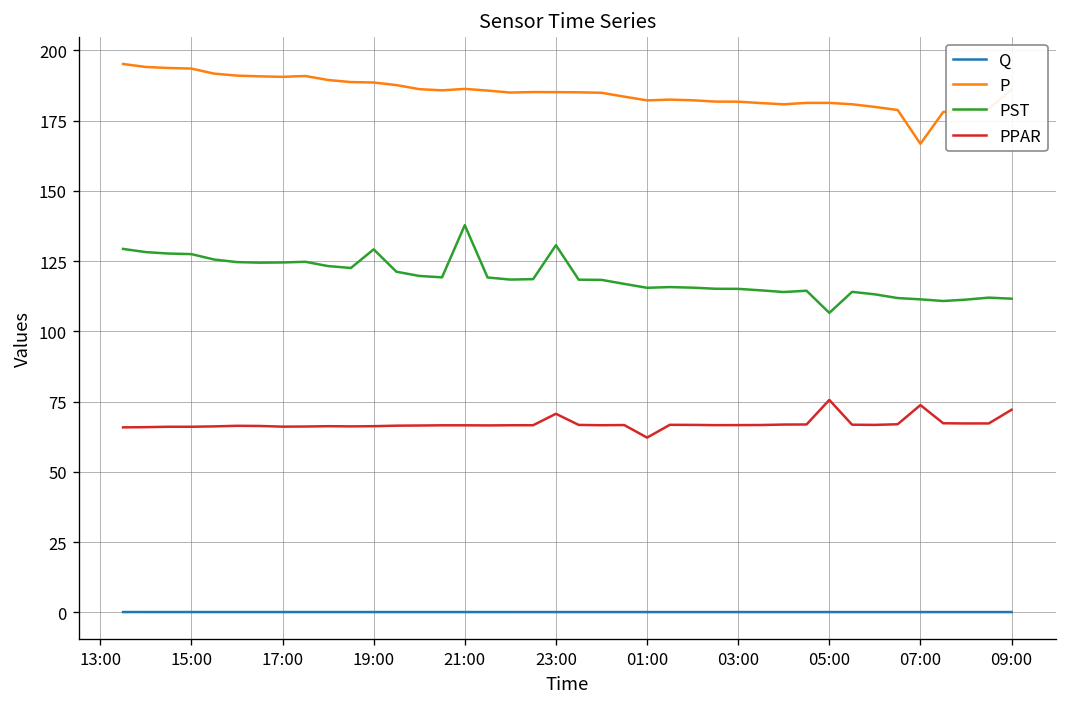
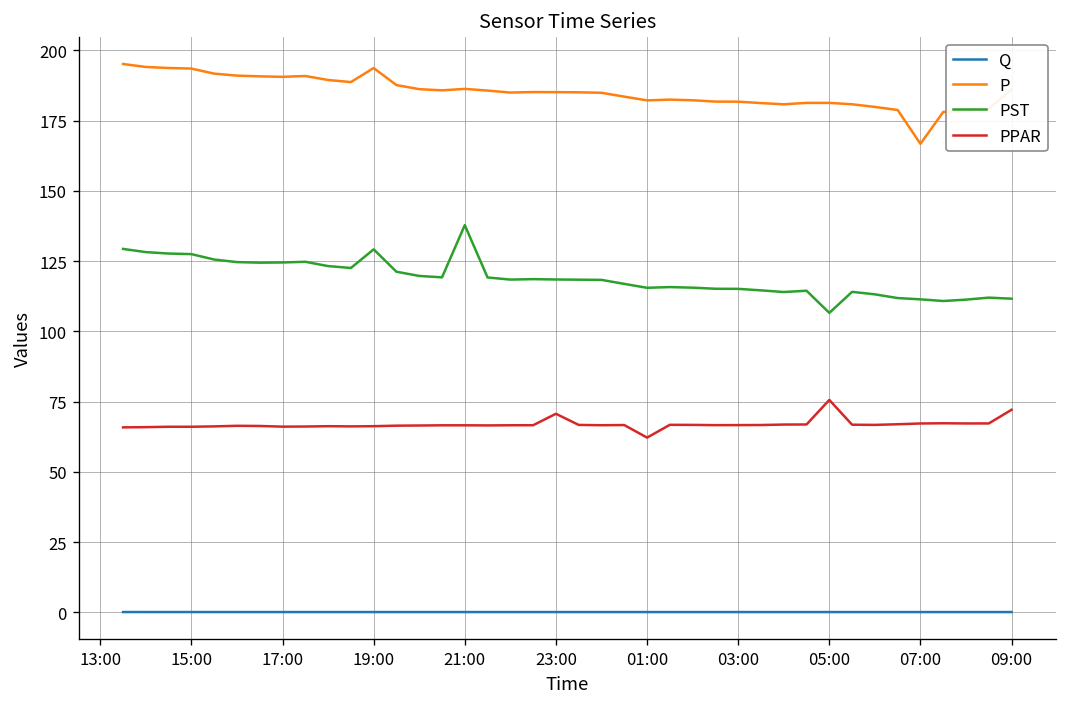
P, 19:00: 189 -> 194
PST, 23:00: 131 -> 118
PPAR, 07:00: 74 -> 67
